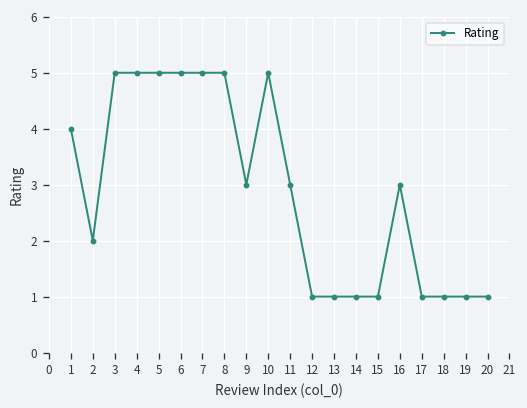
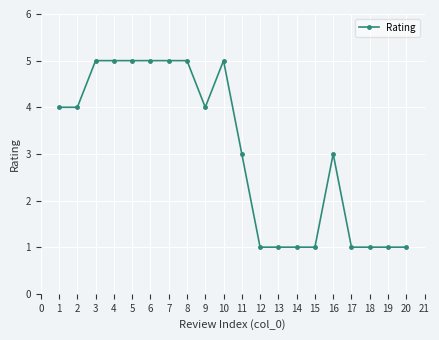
2: 2 -> 4
9: 3 -> 4
